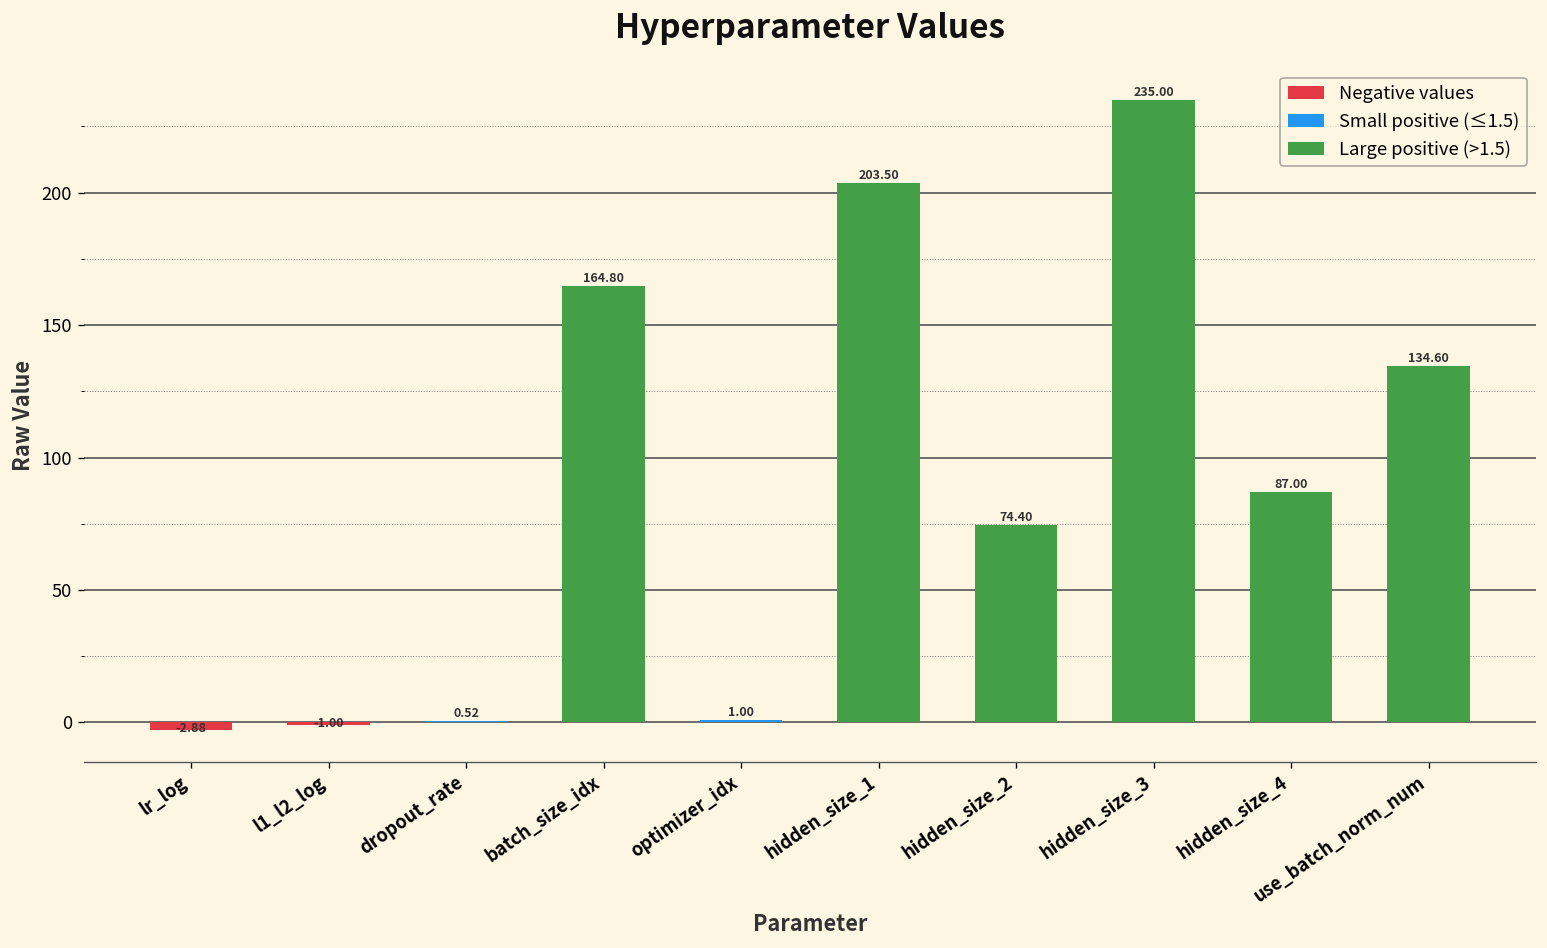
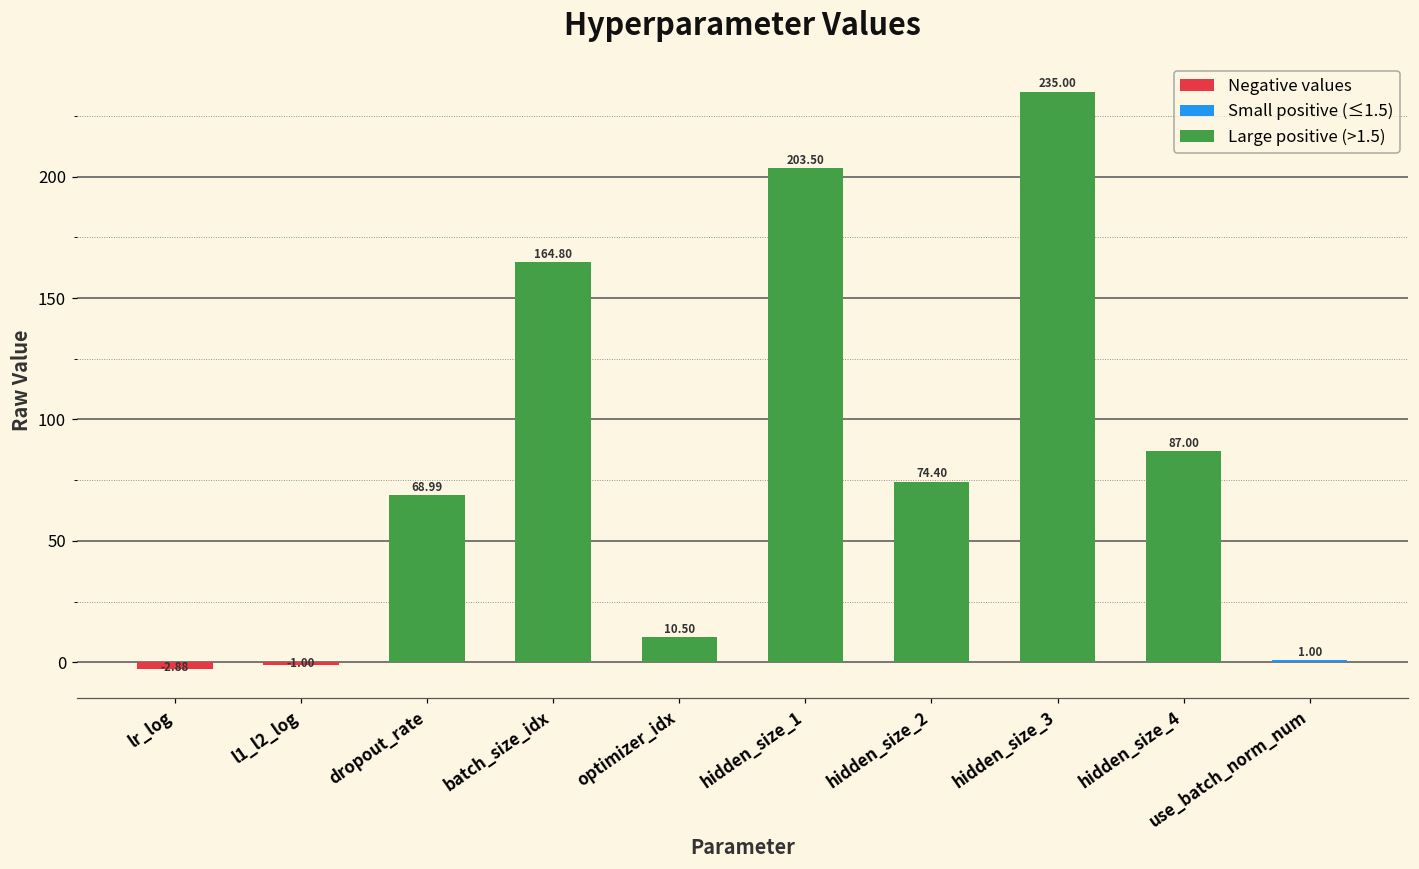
dropout_rate: 0.52 -> 68.99
optimizer_idx: 1.00 -> 10.50
use_batch_norm_num: 134.60 -> 1.00
